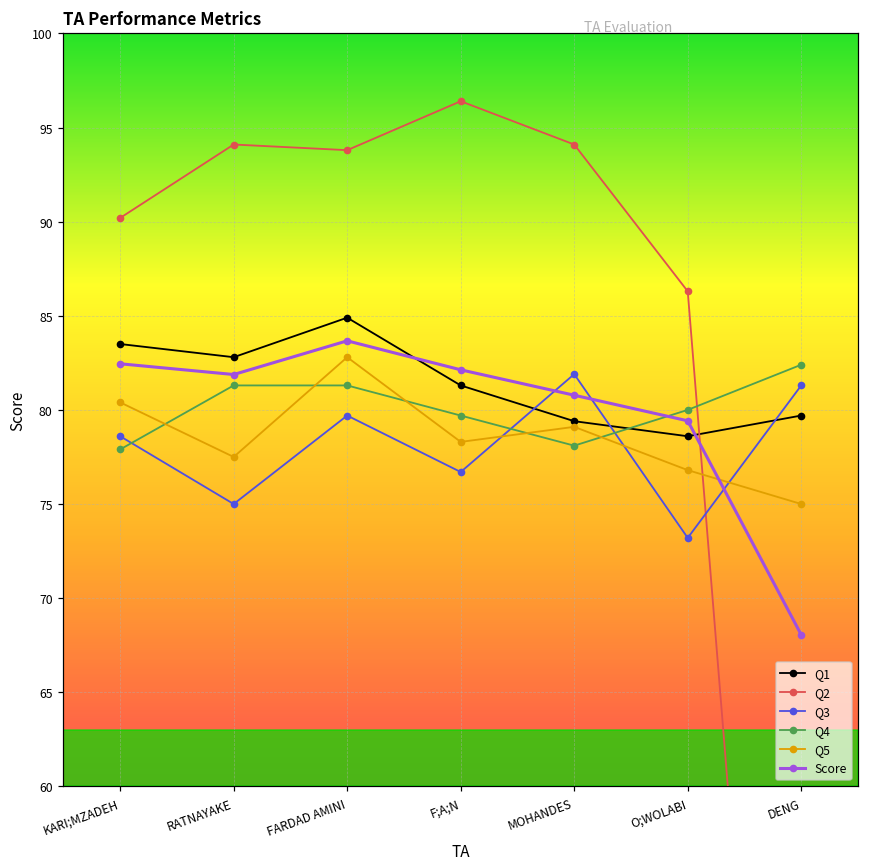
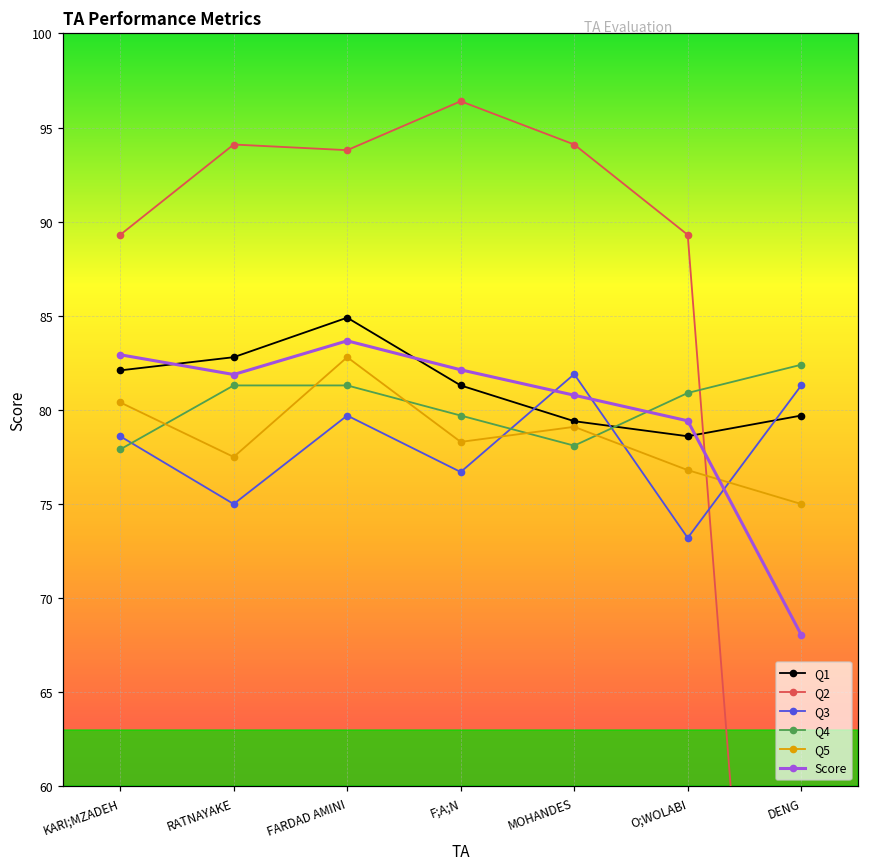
Q1, KARI;MZADEH: 83.5 -> 82.1
Q2, KARI;MZADEH: 90.2 -> 89.3
Score, KARI;MZADEH: 82.5 -> 82.9
Q2, O;WOLABI: 86.3 -> 89.3
Q4, O;WOLABI: 80.0 -> 80.9
